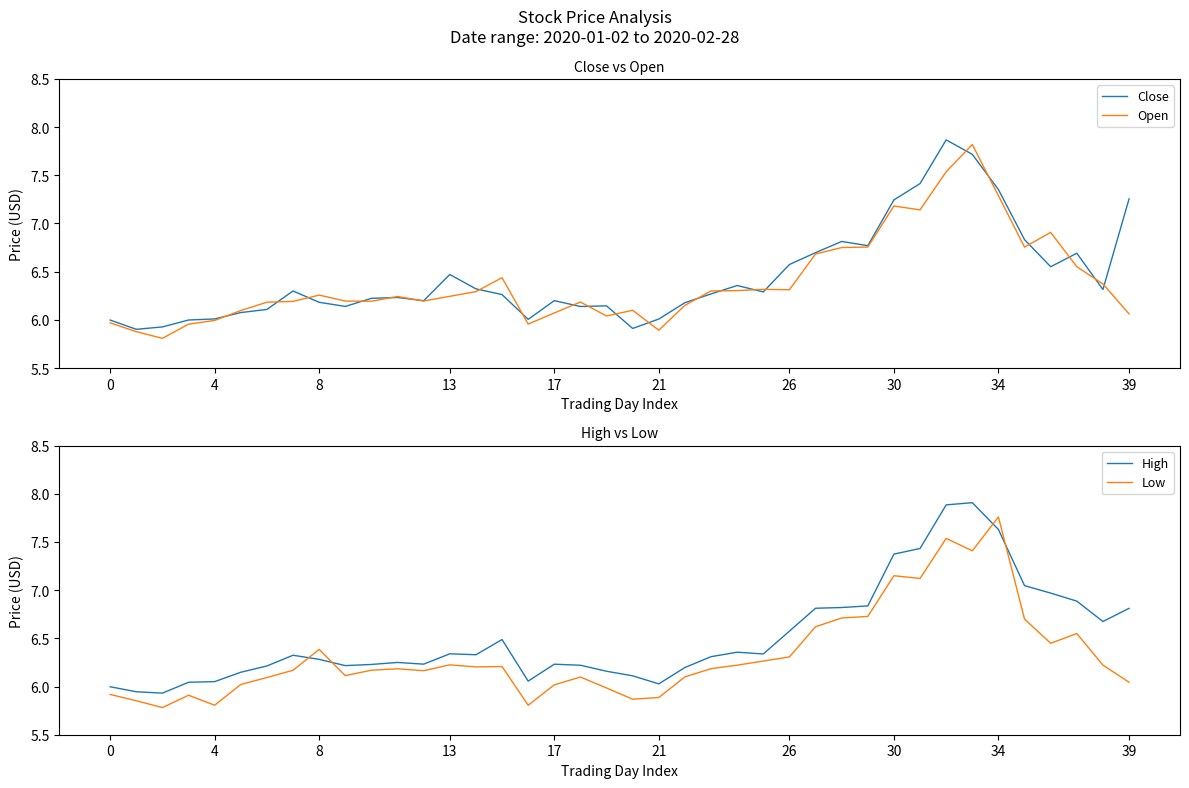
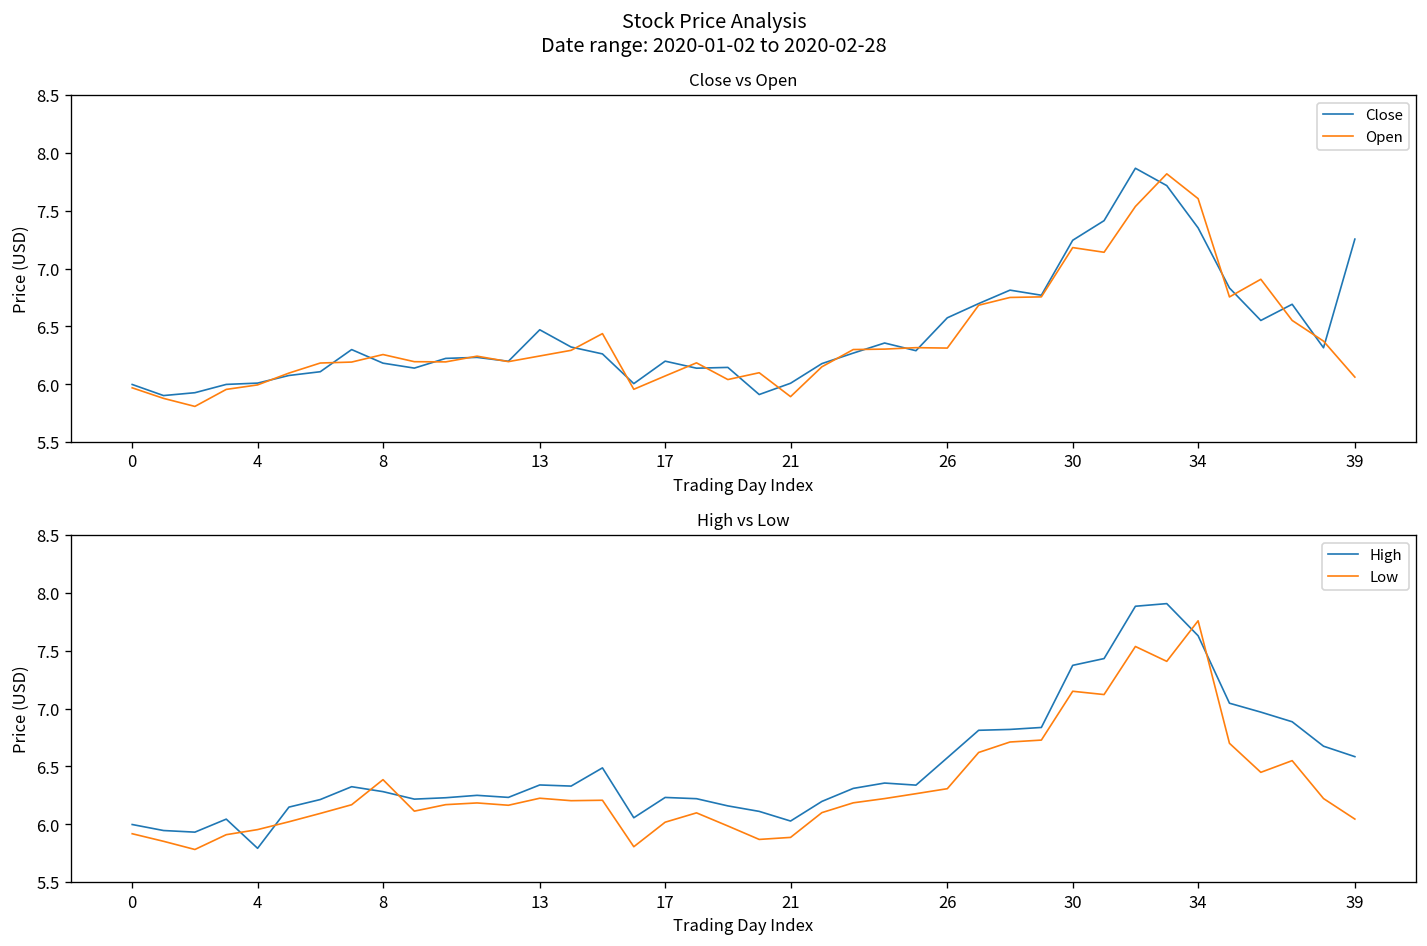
Close vs Open, Open, 34: 7.3 -> 7.6
High vs Low, High, 4: 6.1 -> 5.8
High vs Low, Low, 4: 5.8 -> 6.0
High vs Low, High, 39: 6.8 -> 6.6
